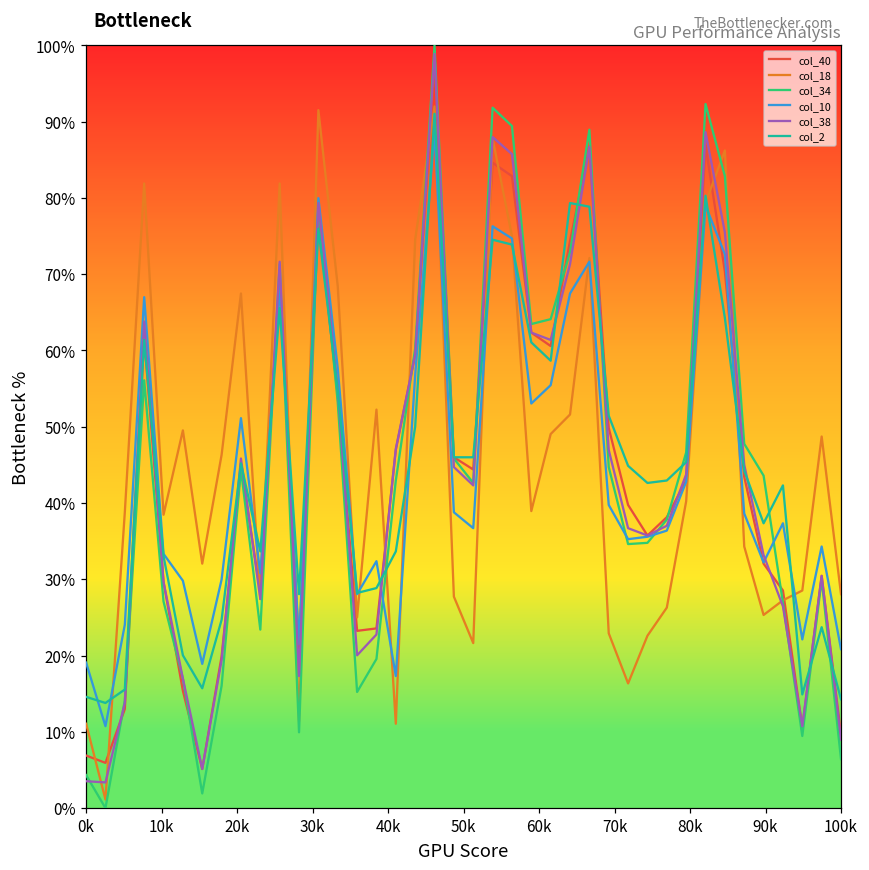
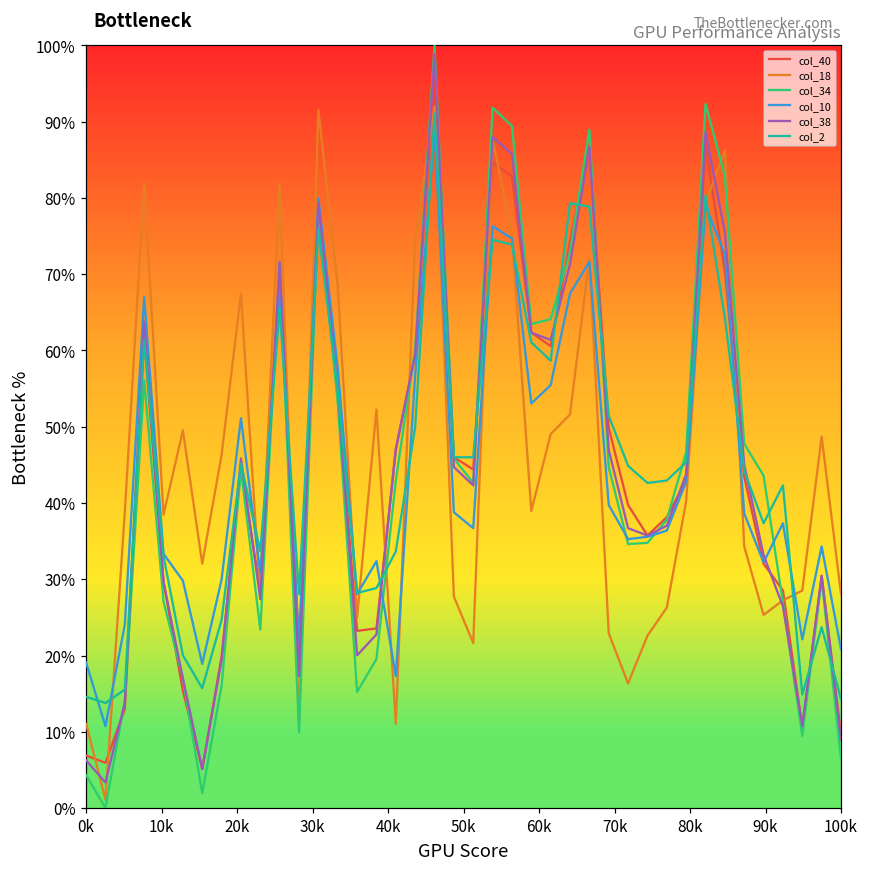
col_38, 0k: 4% -> 6%
